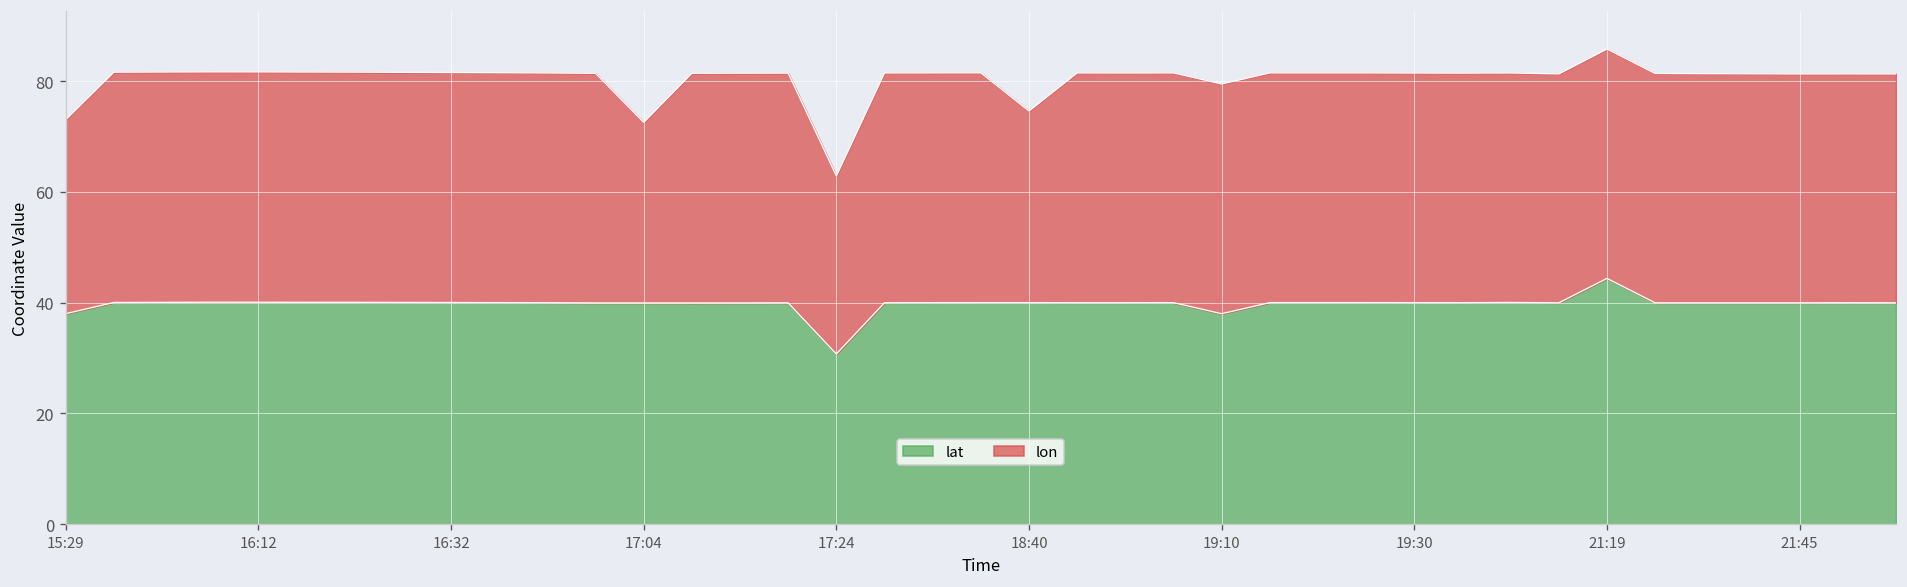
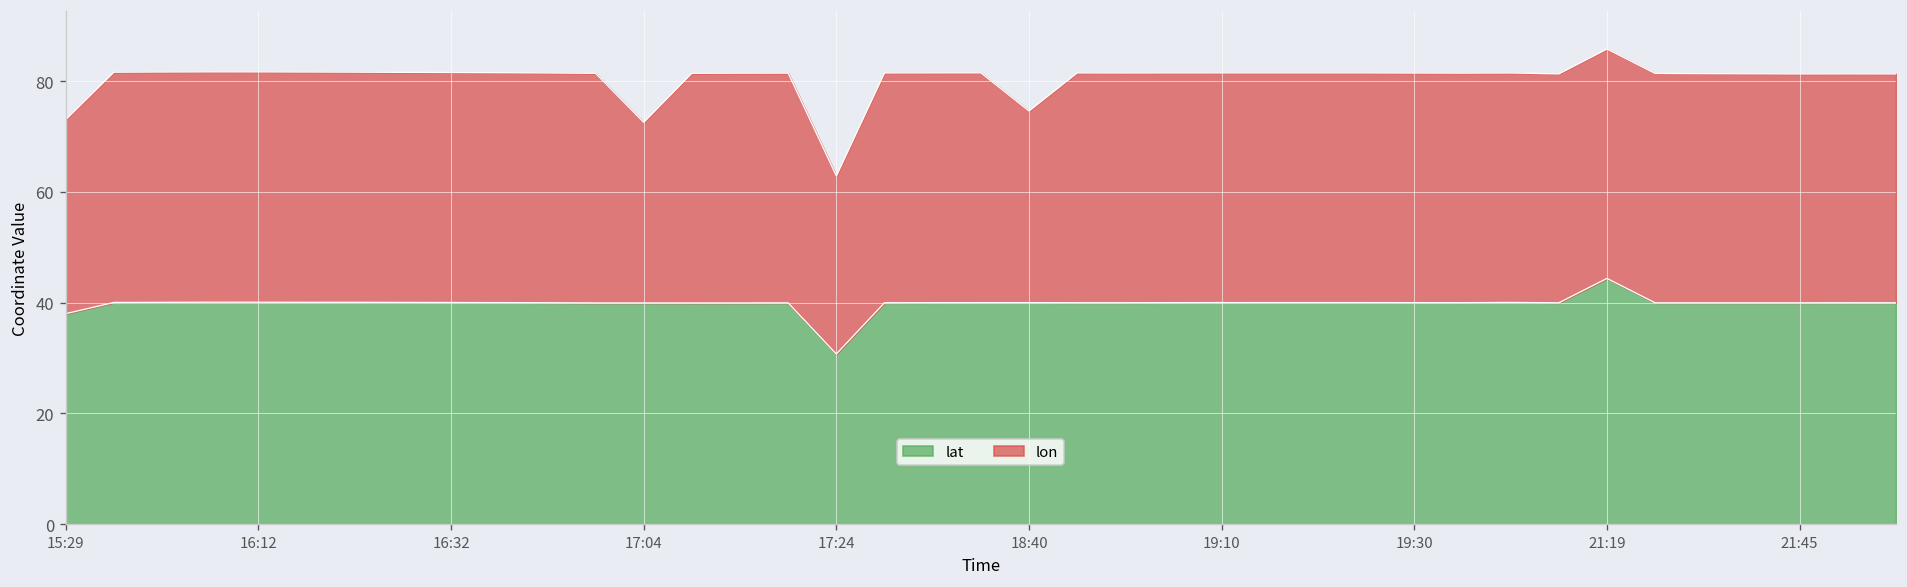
lat, 19:10: 38 -> 40
